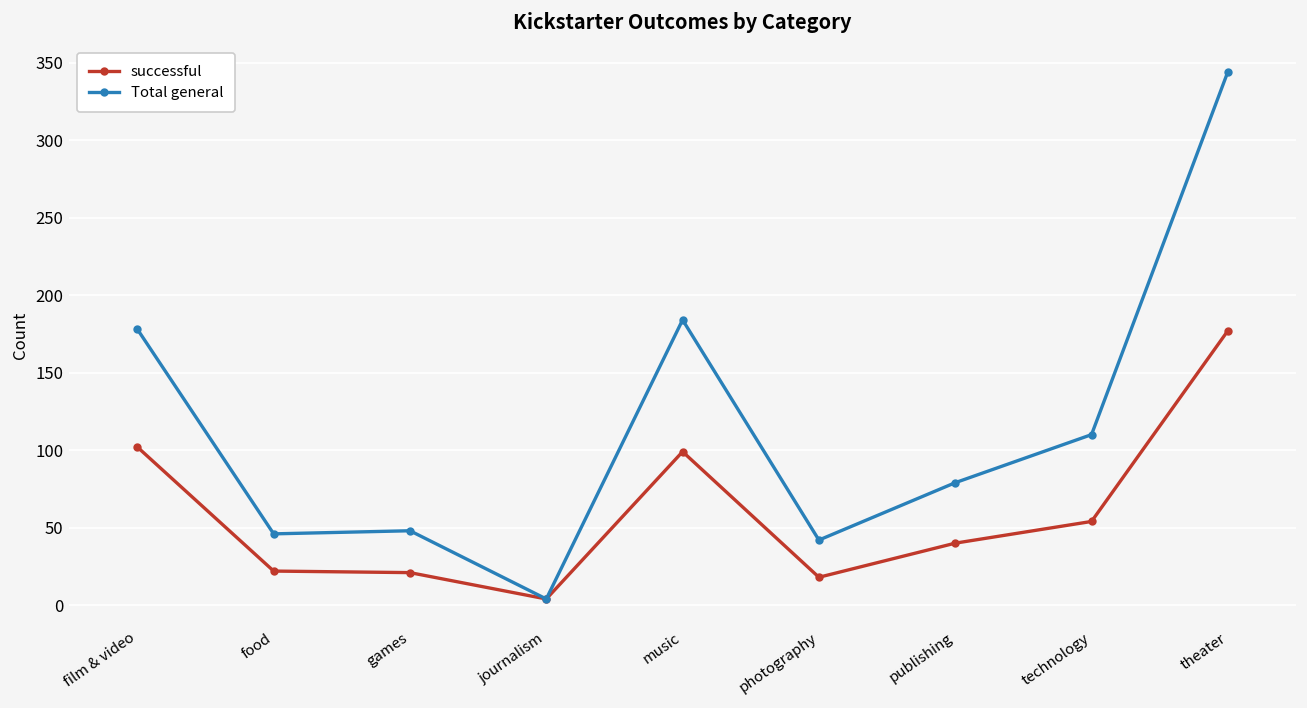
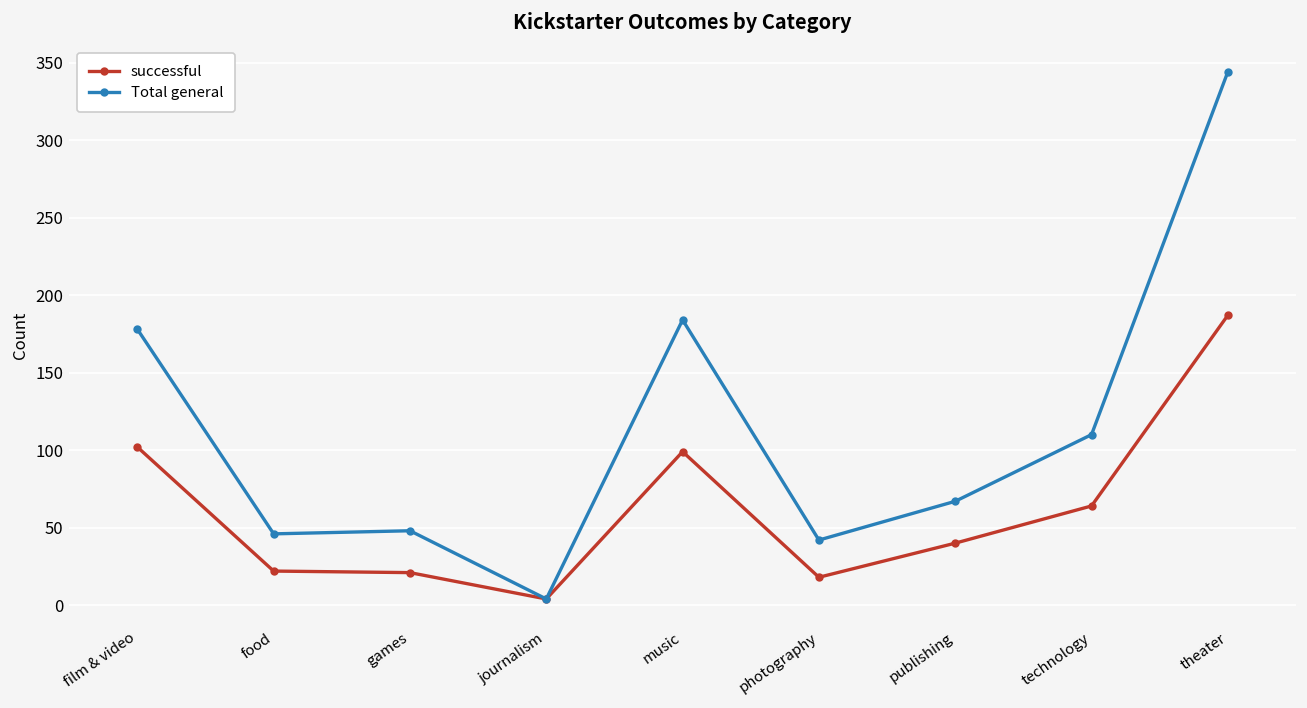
Total general, publishing: 79 -> 67
successful, technology: 54 -> 64
successful, theater: 177 -> 187
